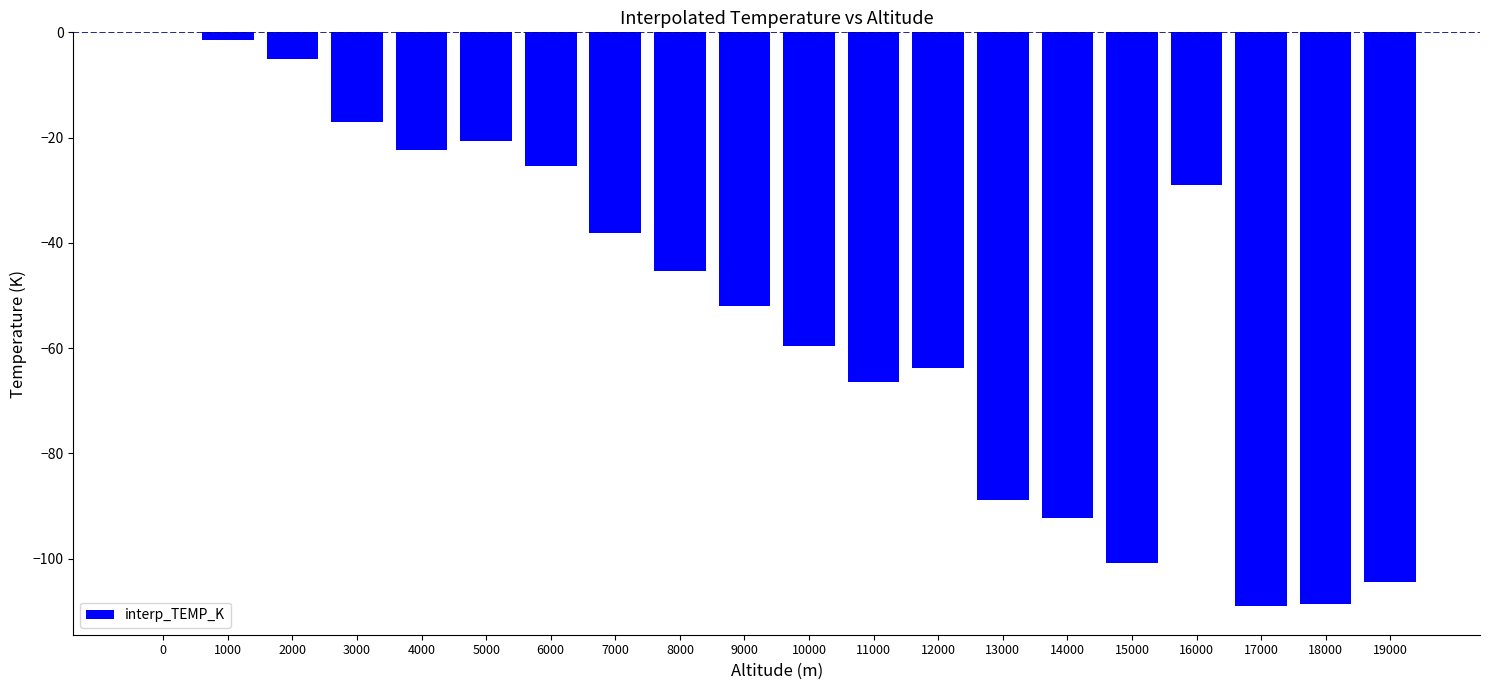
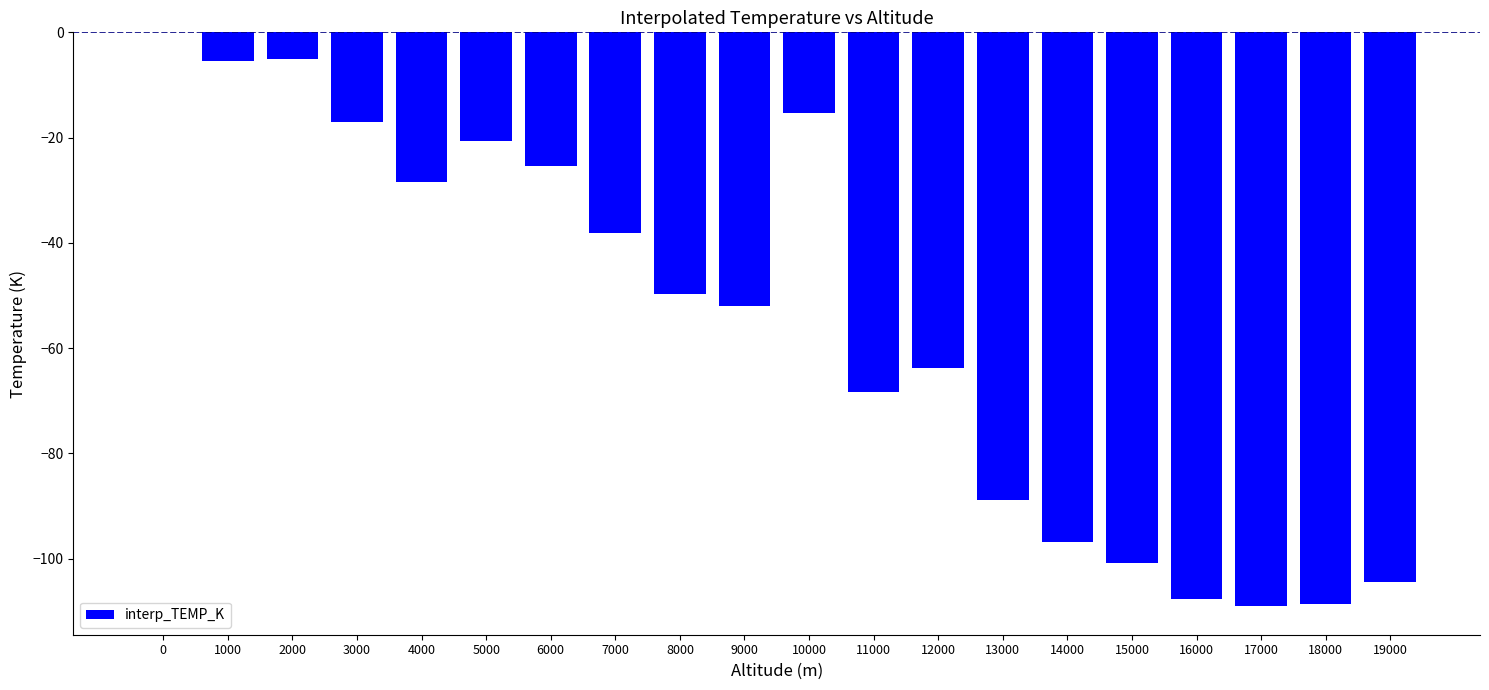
1000: -1 -> -5
4000: -22 -> -28
8000: -45 -> -50
10000: -60 -> -15
11000: -67 -> -68
14000: -92 -> -97
16000: -29 -> -108
